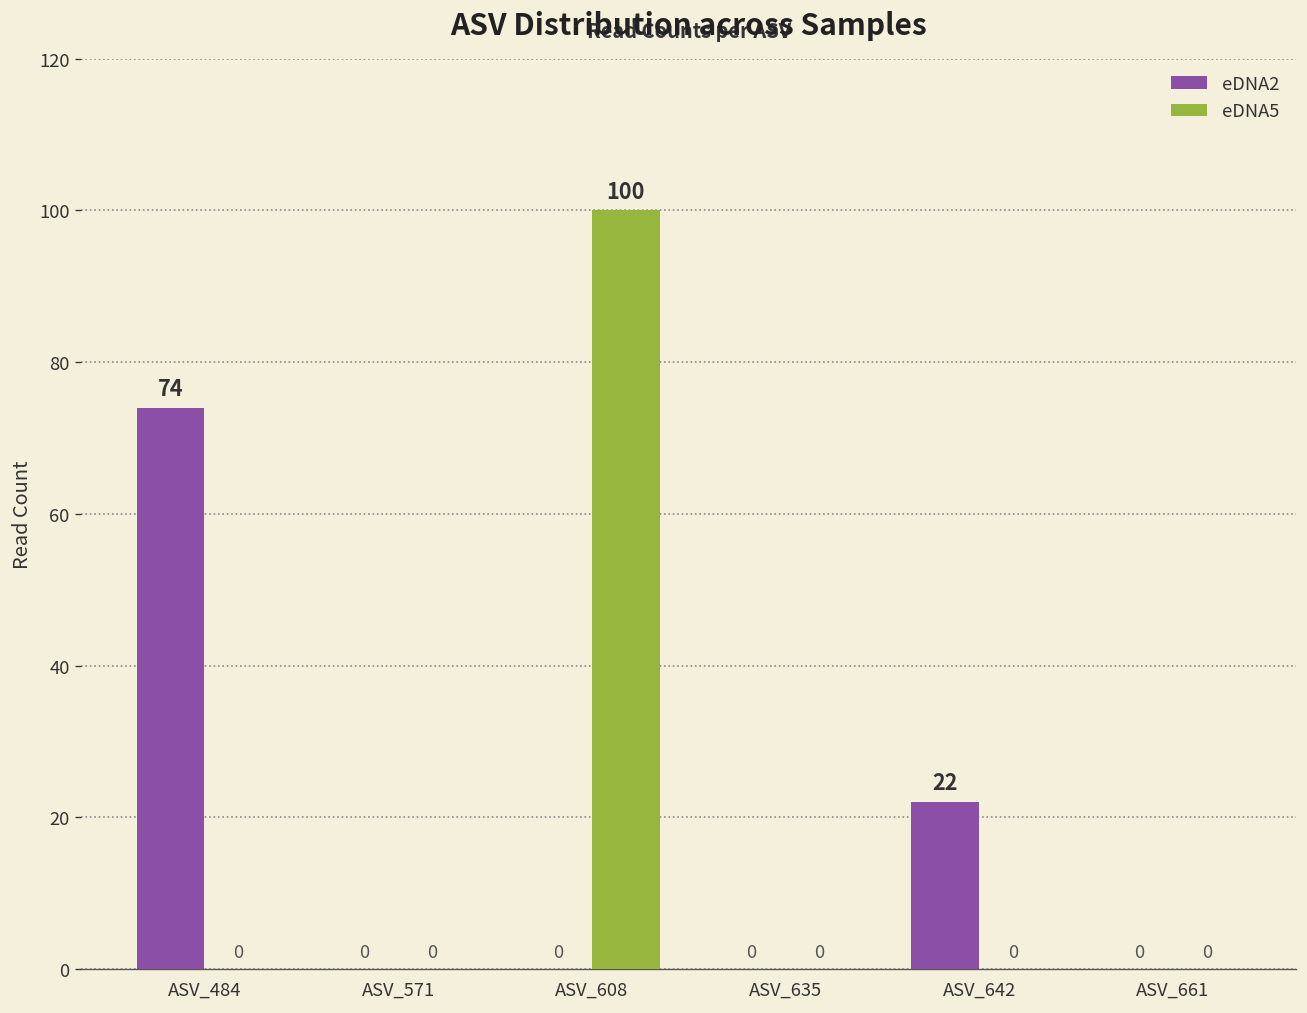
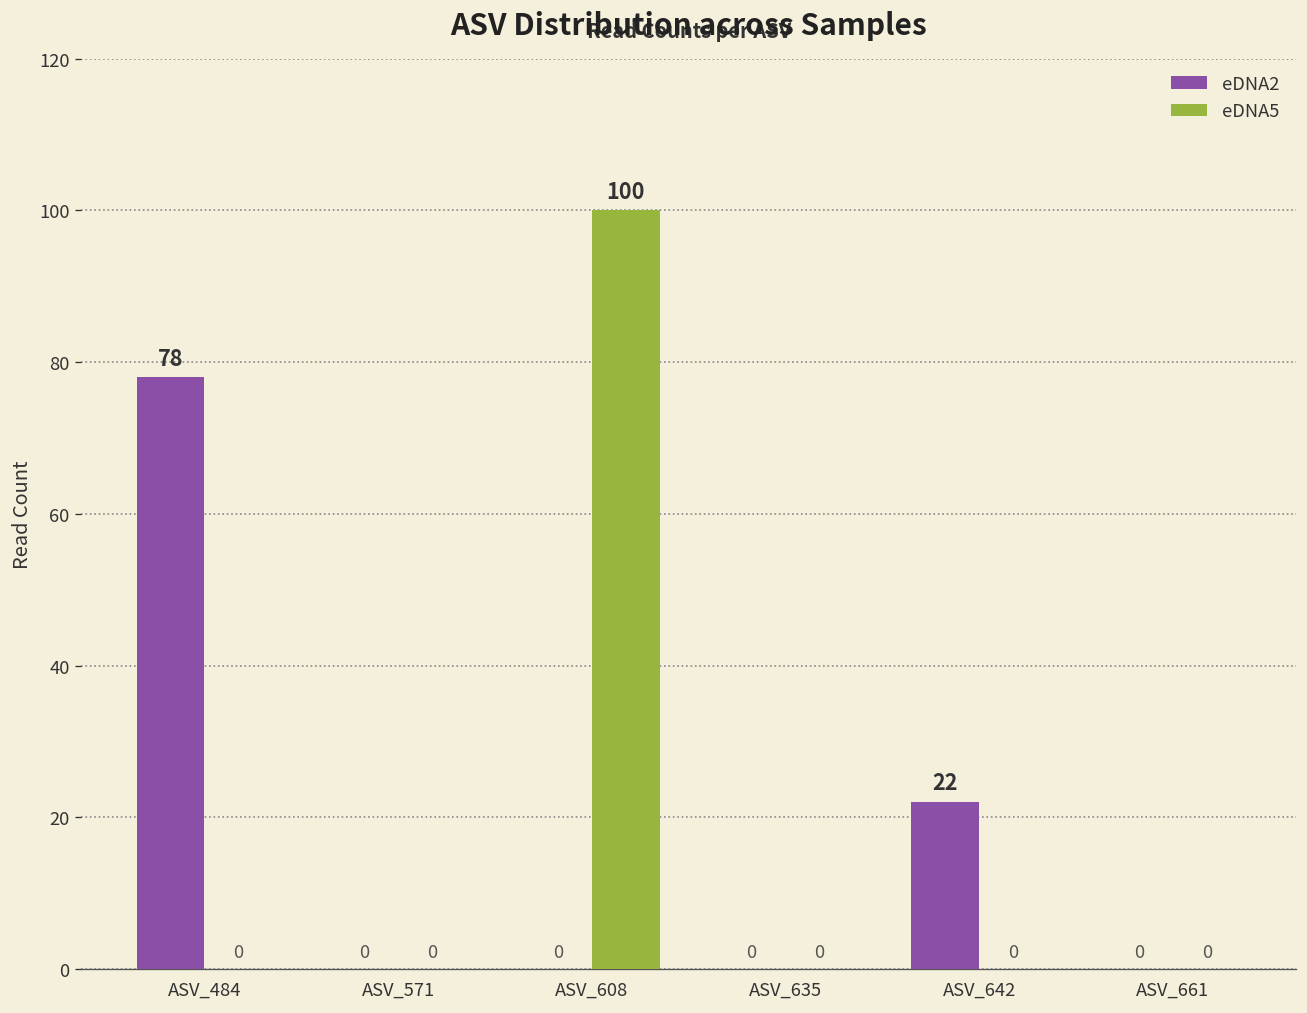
eDNA2, ASV_484: 74 -> 78
